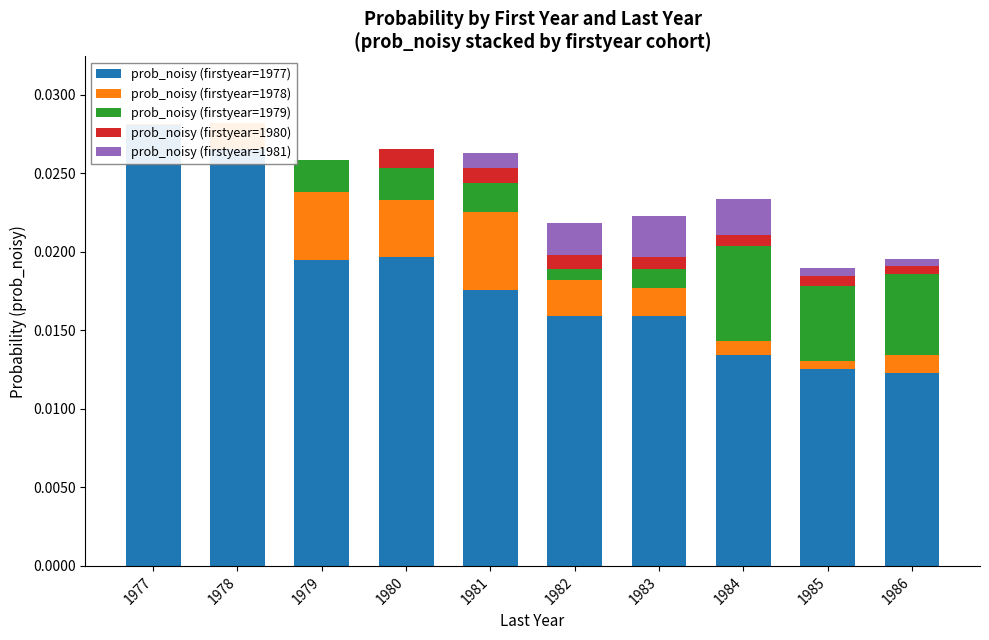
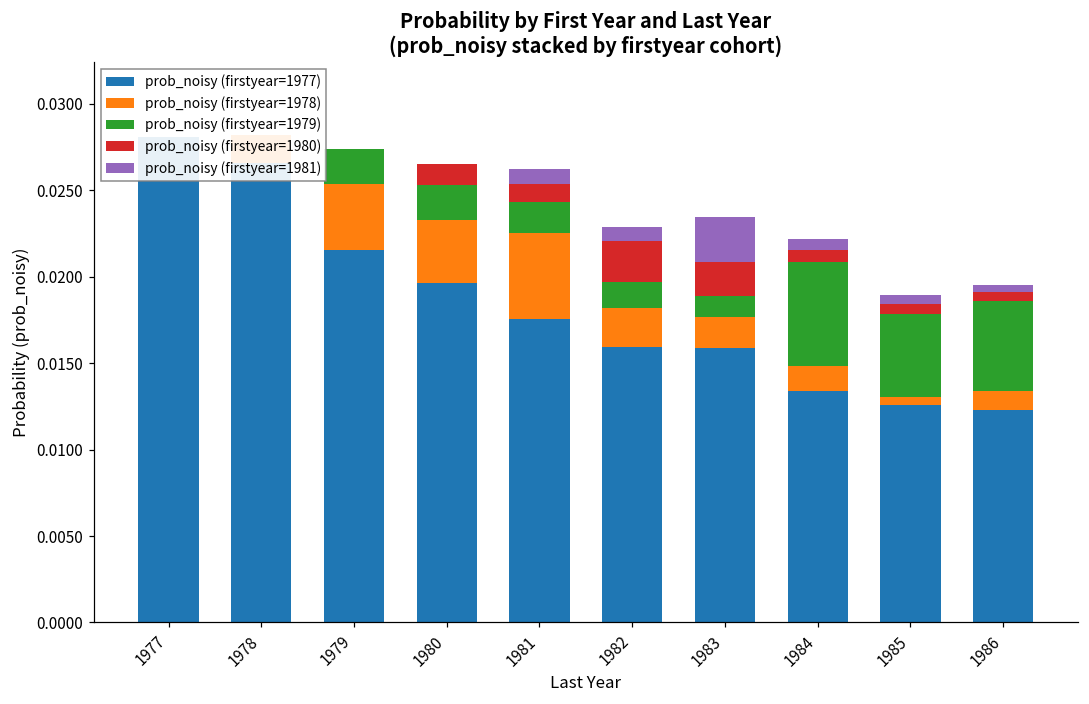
prob_noisy (firstyear=1977), 1979: 0.0195 -> 0.0216
prob_noisy (firstyear=1978), 1979: 0.0044 -> 0.0038
prob_noisy (firstyear=1979), 1982: 0.0007 -> 0.0015
prob_noisy (firstyear=1980), 1982: 0.0009 -> 0.0024
prob_noisy (firstyear=1981), 1982: 0.0020 -> 0.0008
prob_noisy (firstyear=1980), 1983: 0.0008 -> 0.0020
prob_noisy (firstyear=1978), 1984: 0.0009 -> 0.0015
prob_noisy (firstyear=1981), 1984: 0.0023 -> 0.0006
